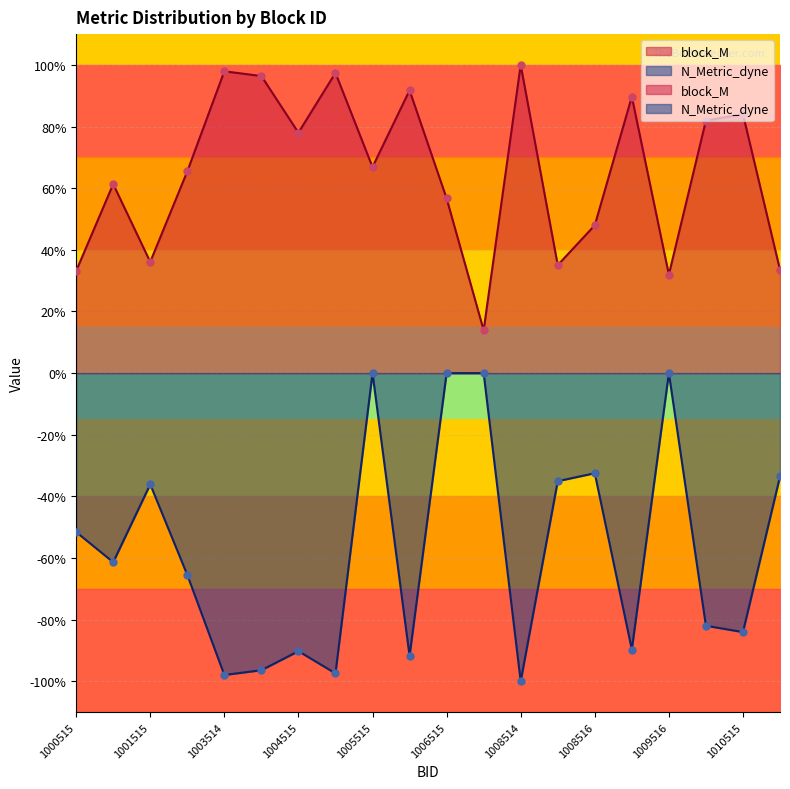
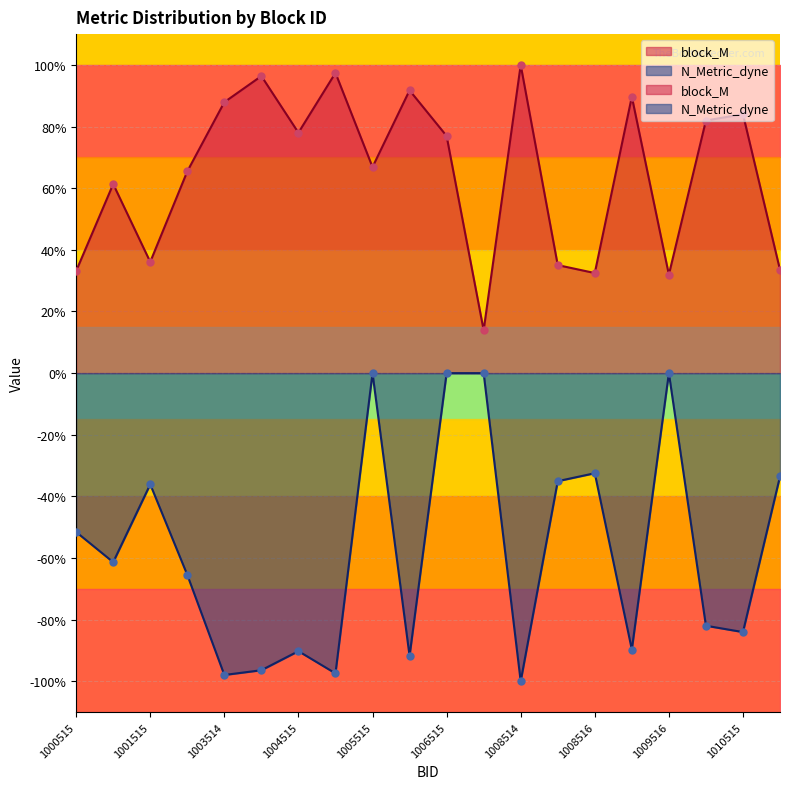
block_M, 1003514: 98% -> 88%
block_M, 1006515: 57% -> 77%
block_M, 1008516: 48% -> 32%
